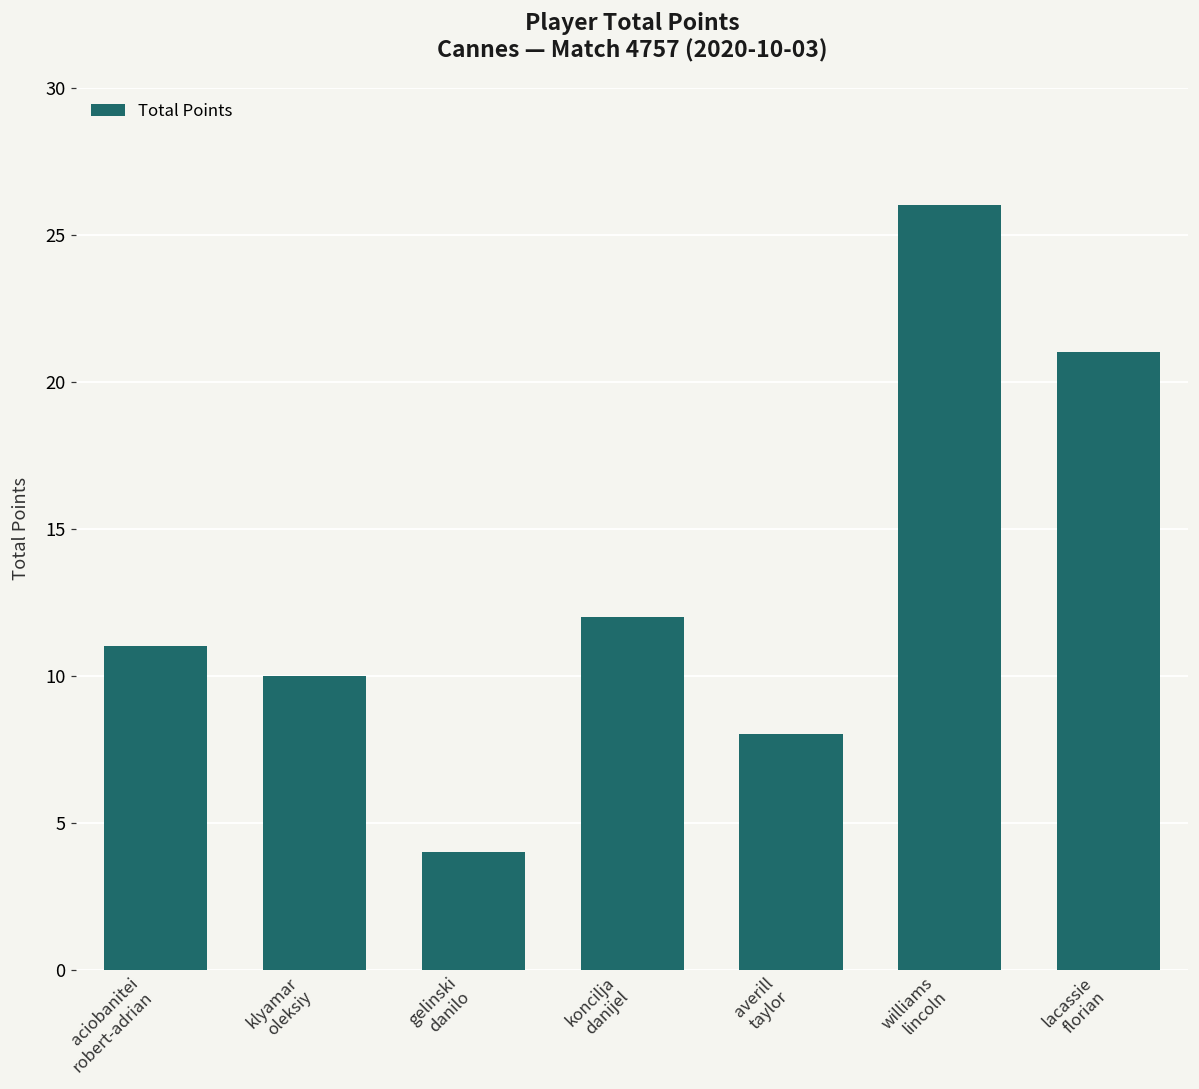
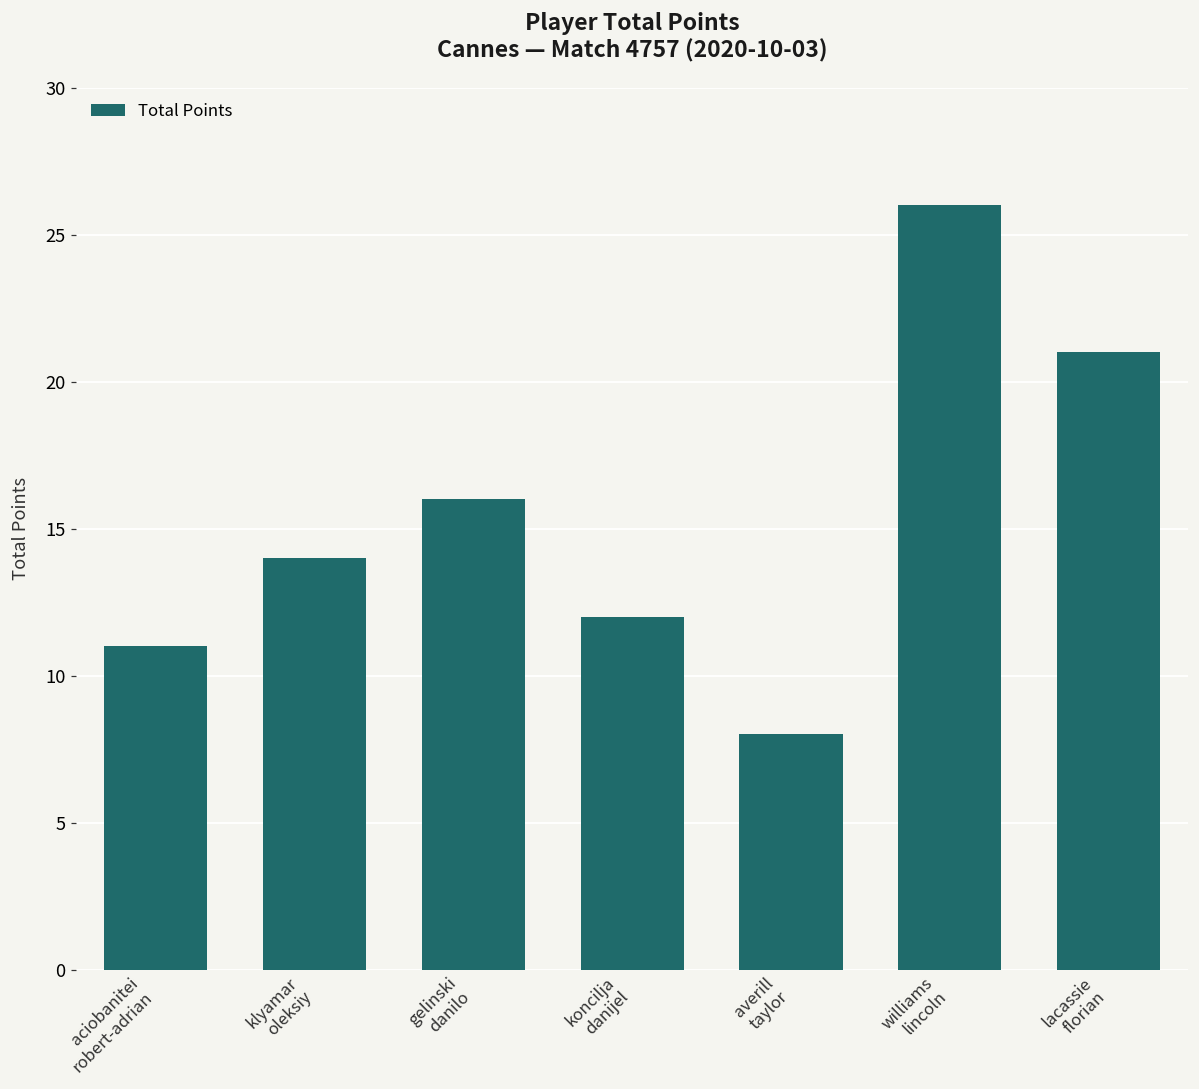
klyamar oleksiy: 10 -> 14
gelinski danilo: 4 -> 16
